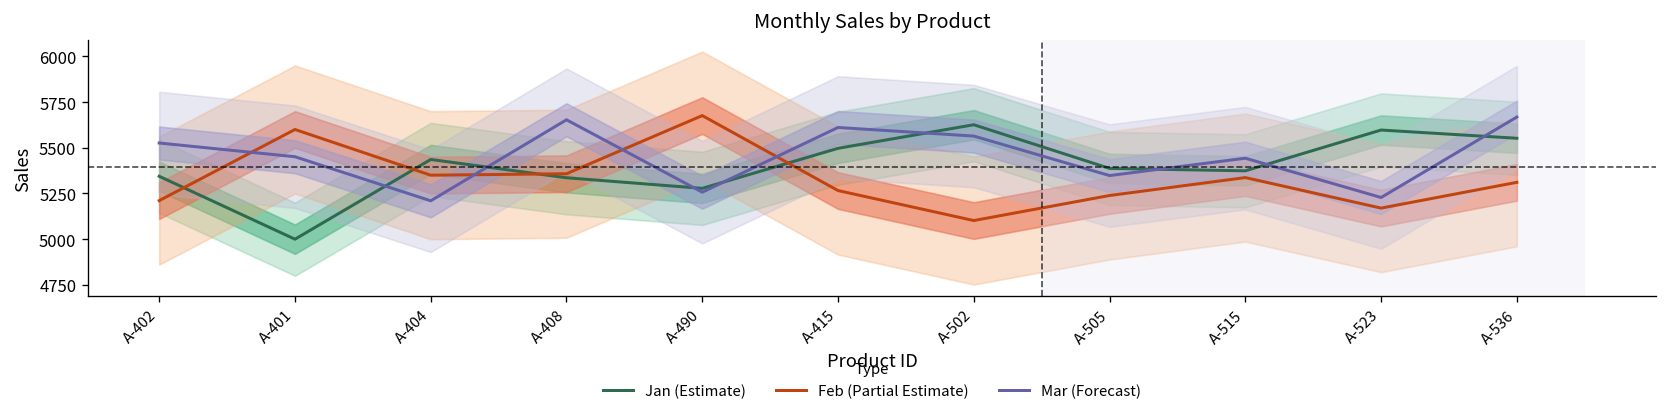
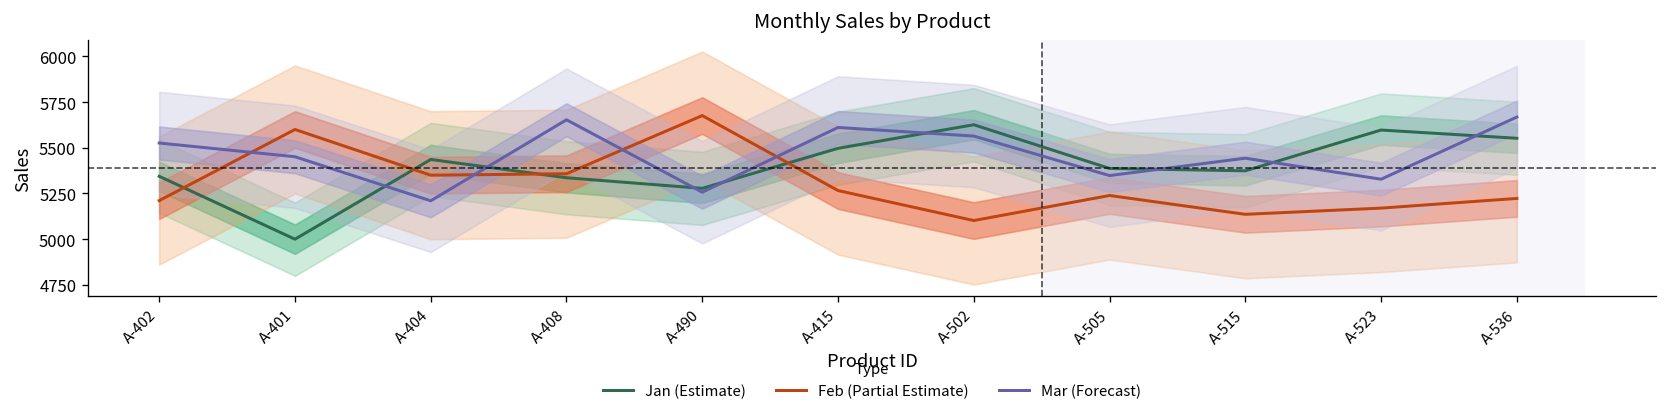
Feb (Partial Estimate), A-515: 5340 -> 5140
Mar (Forecast), A-523: 5230 -> 5330
Feb (Partial Estimate), A-536: 5310 -> 5220
